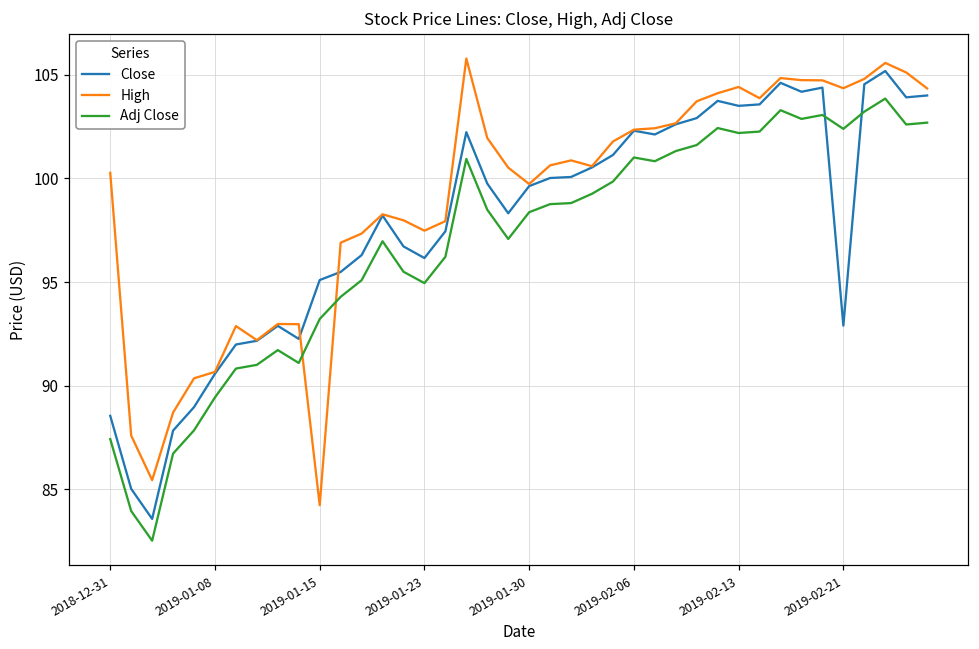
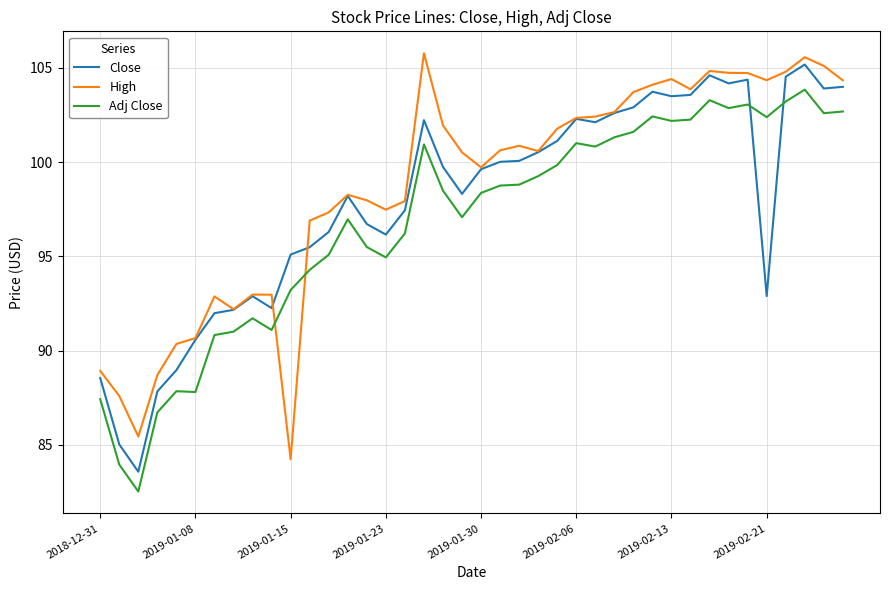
High, 2018-12-31: 100.3 -> 88.9
Adj Close, 2019-01-08: 89.4 -> 87.8
